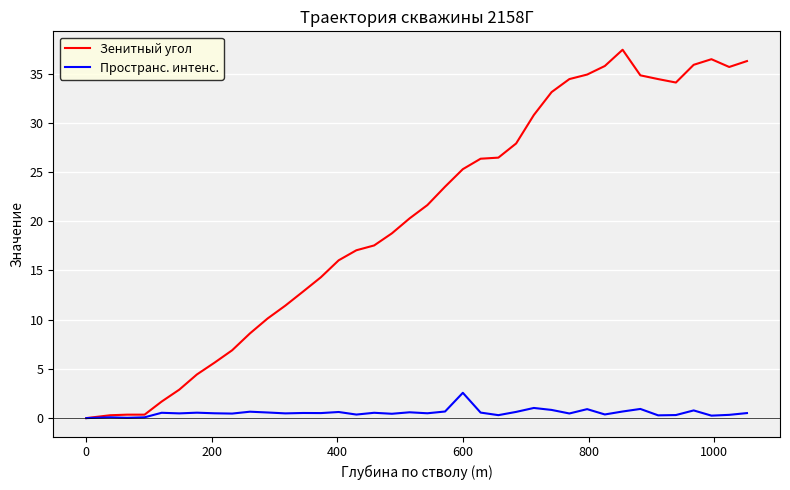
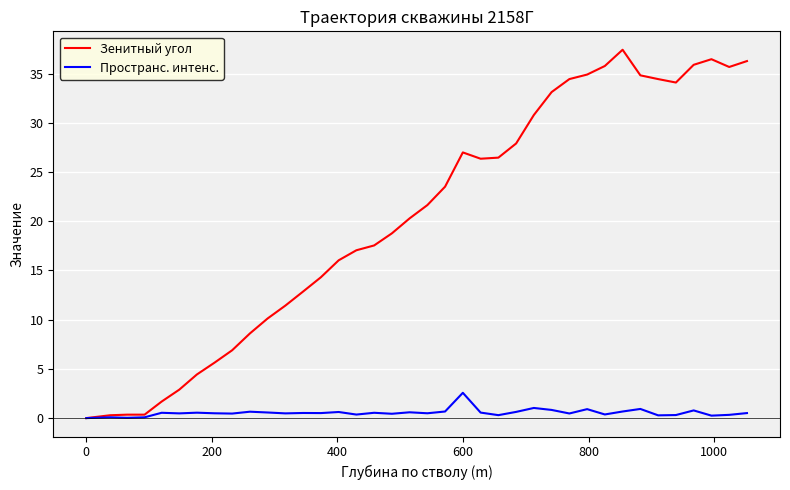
Зенитный угол, 600: 25 -> 27
